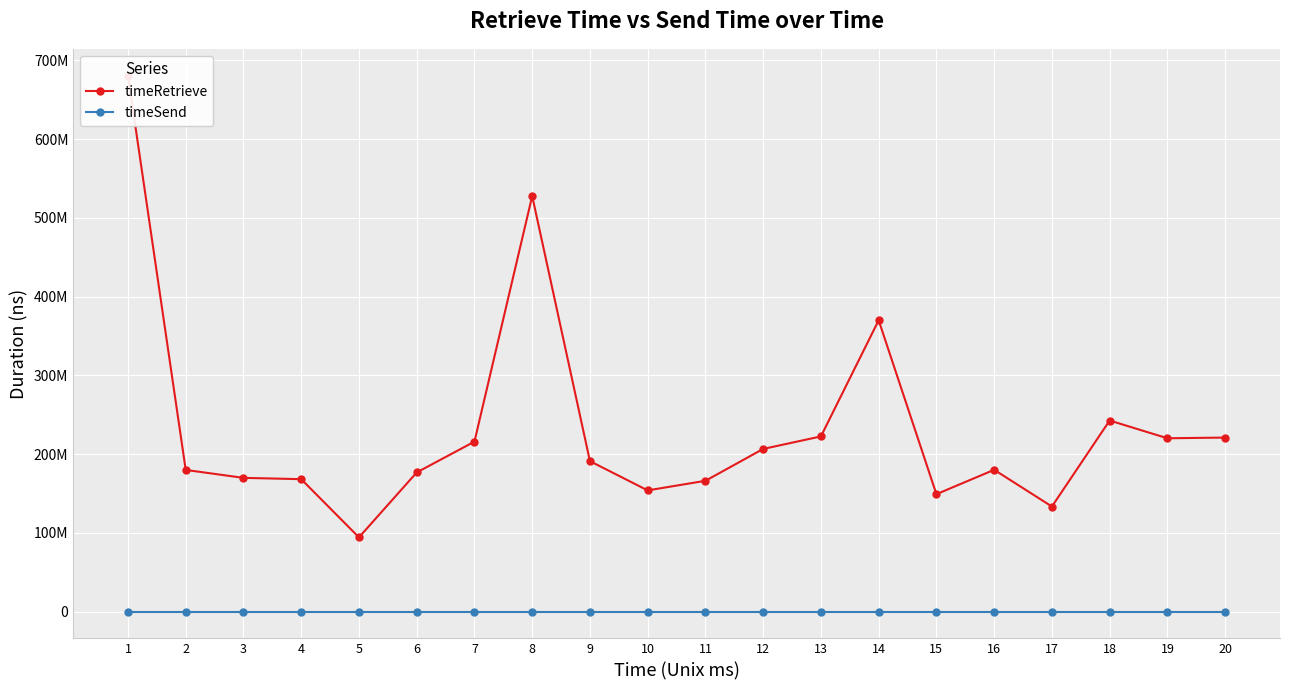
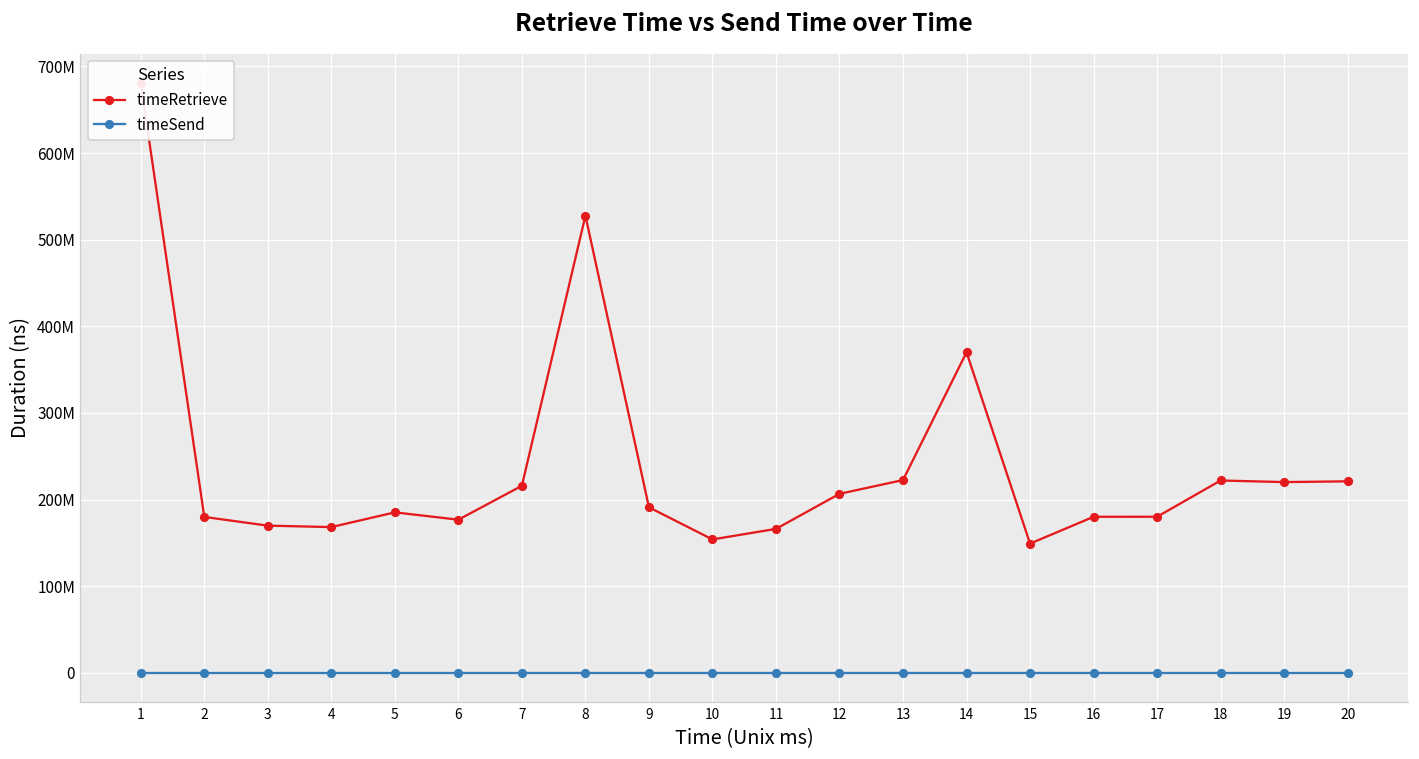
timeRetrieve, 5: 90000000 -> 190000000
timeRetrieve, 17: 130000000 -> 180000000
timeRetrieve, 18: 240000000 -> 220000000
